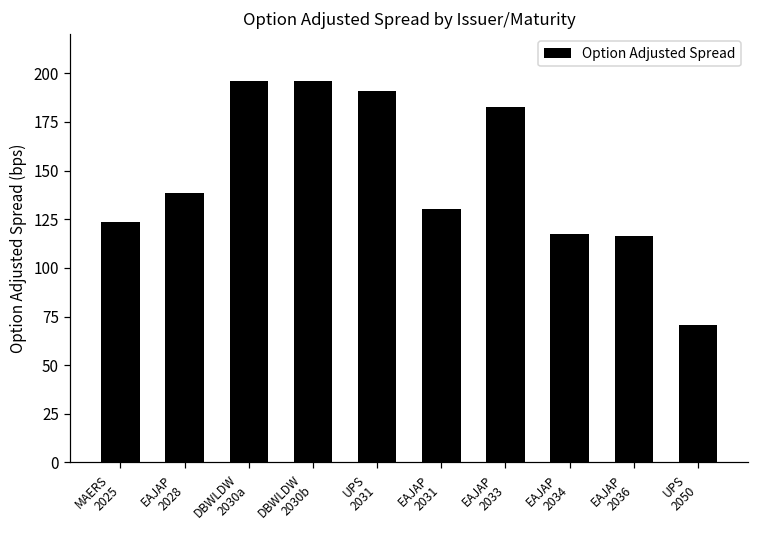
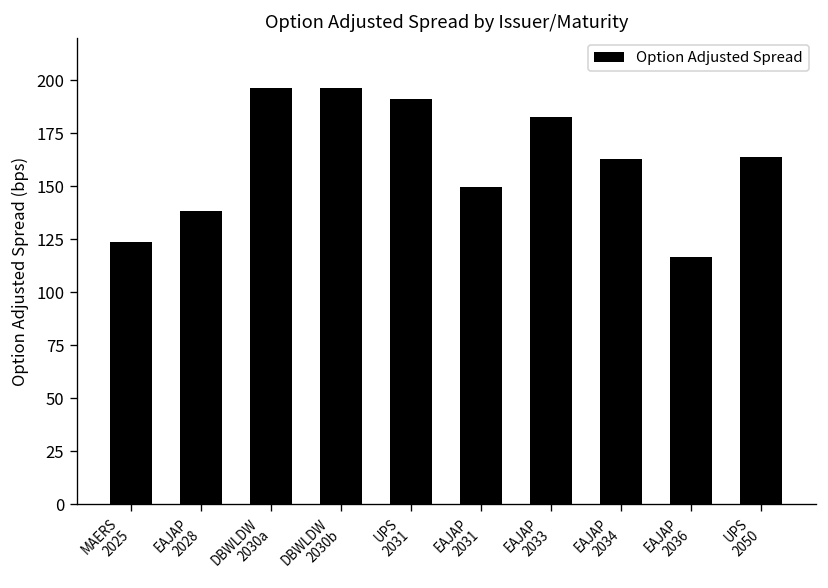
EAJAP 2031: 130 -> 150
EAJAP 2034: 117 -> 163
UPS 2050: 71 -> 164
